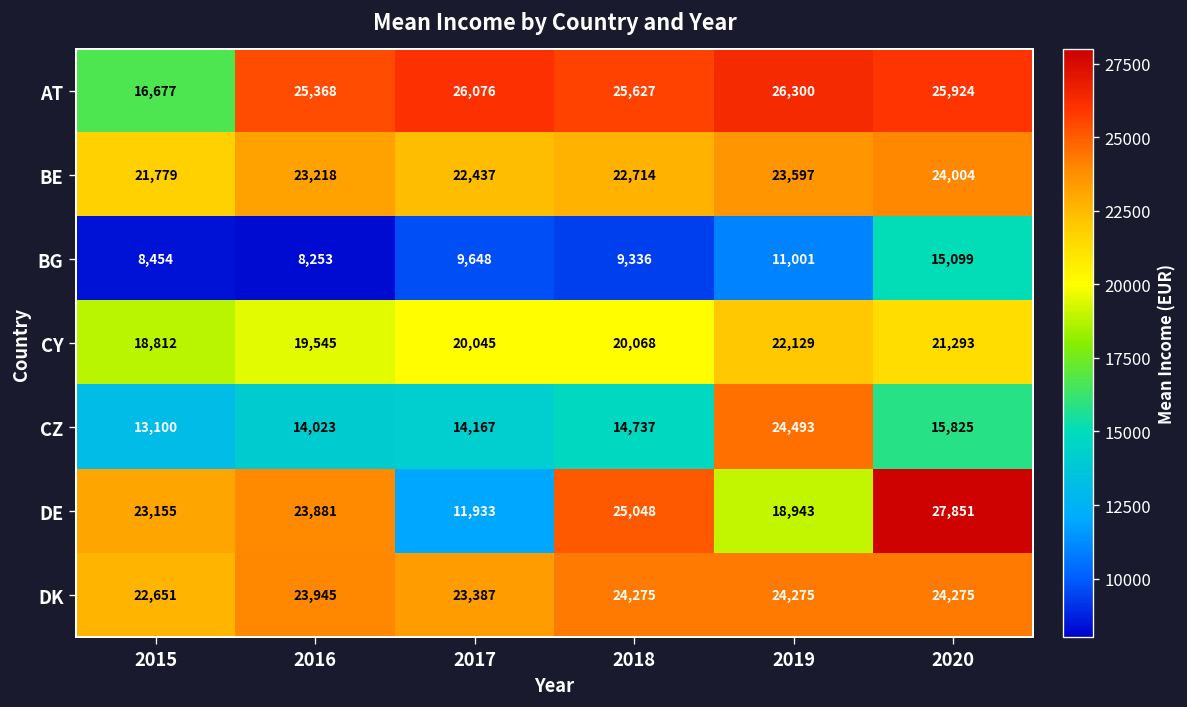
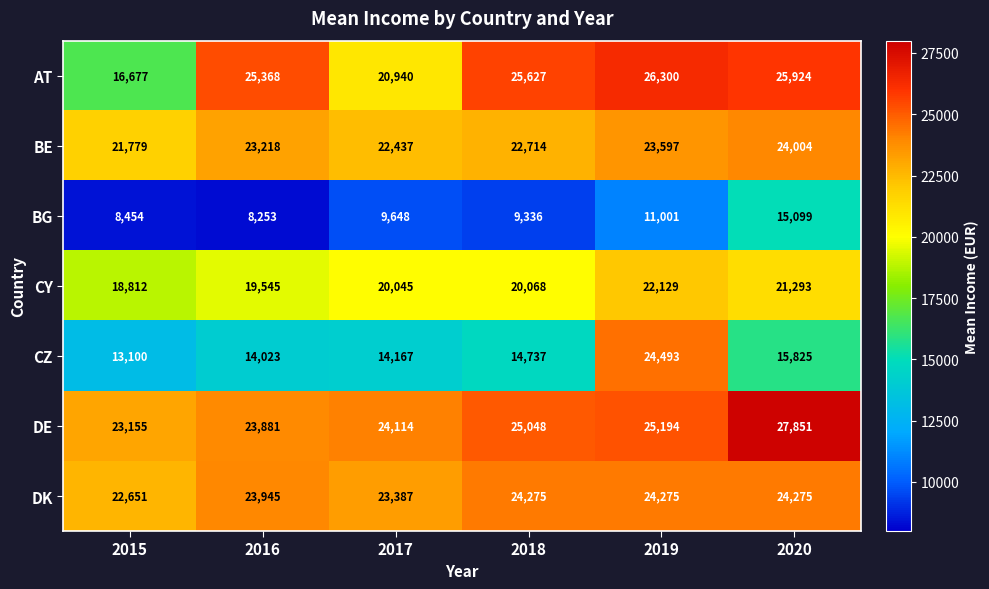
AT, 2017: 26,076 -> 20,940
DE, 2017: 11,933 -> 24,114
DE, 2019: 18,943 -> 25,194
